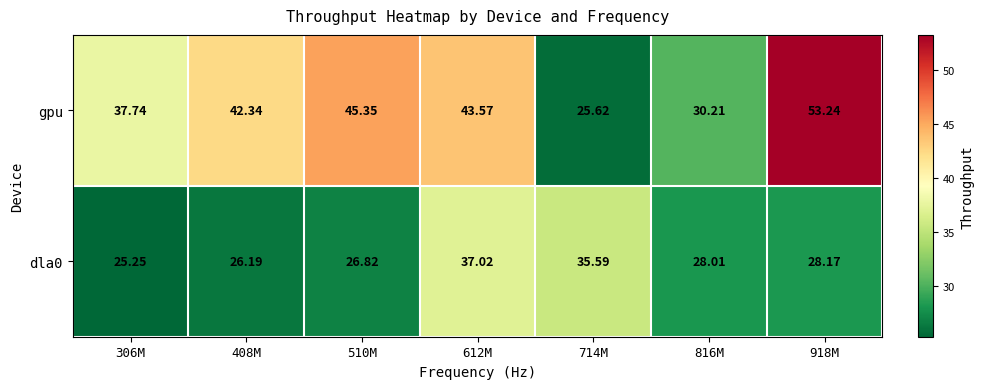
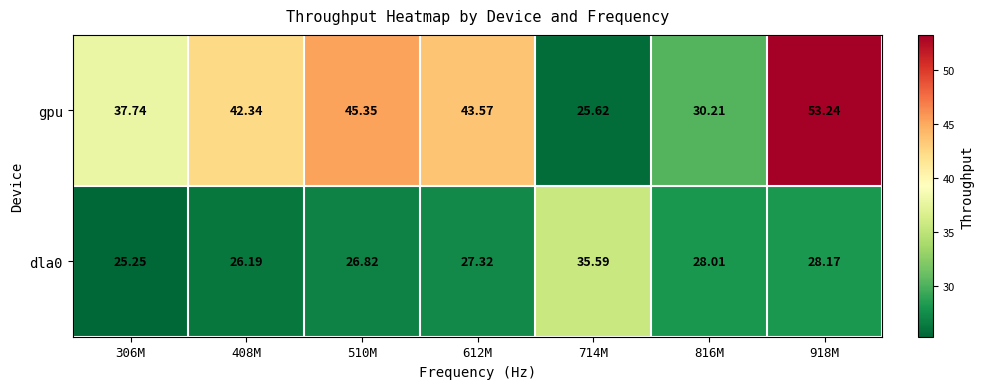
dla0, 612M: 37.02 -> 27.32
